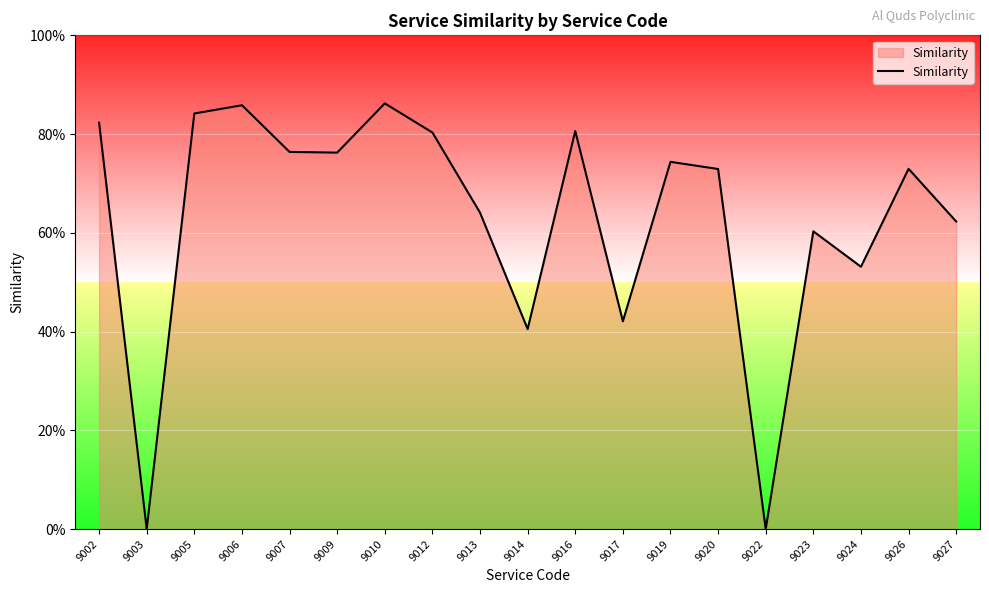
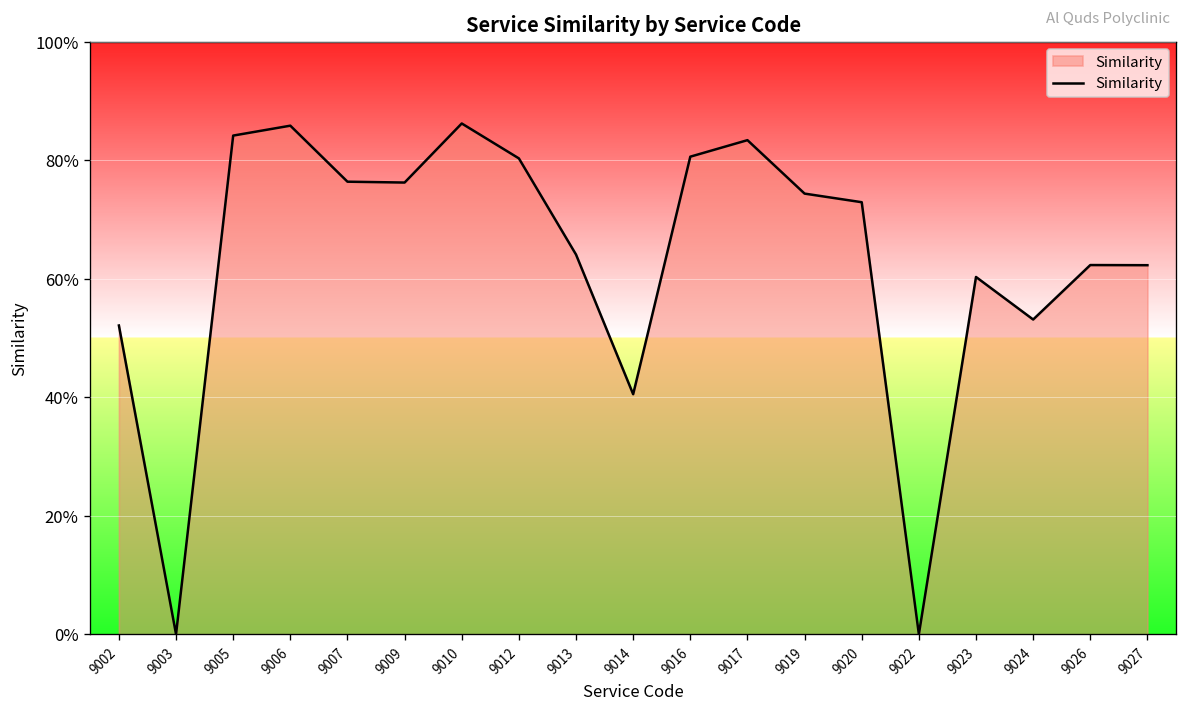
9002: 82% -> 52%
9017: 42% -> 83%
9026: 73% -> 62%
